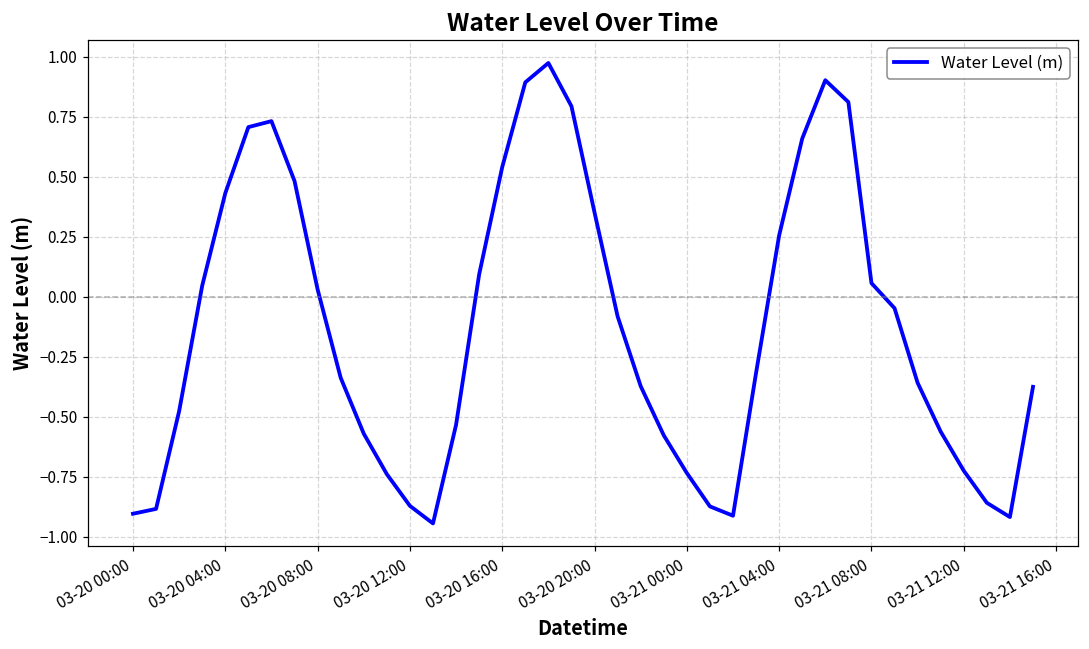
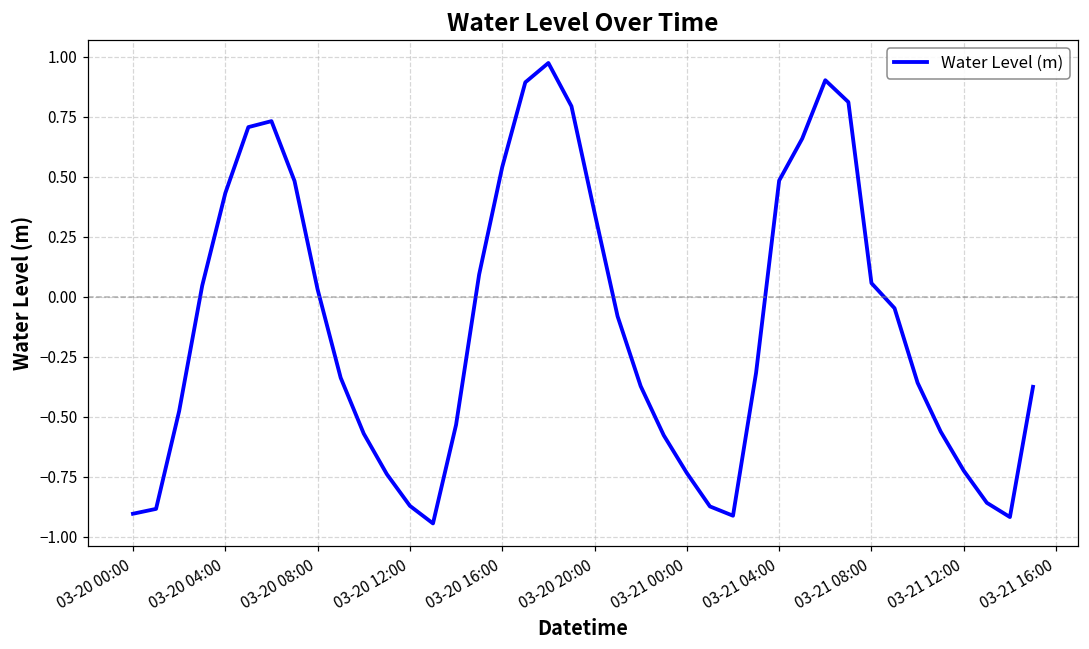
03-21 04:00: 0.26 -> 0.48
